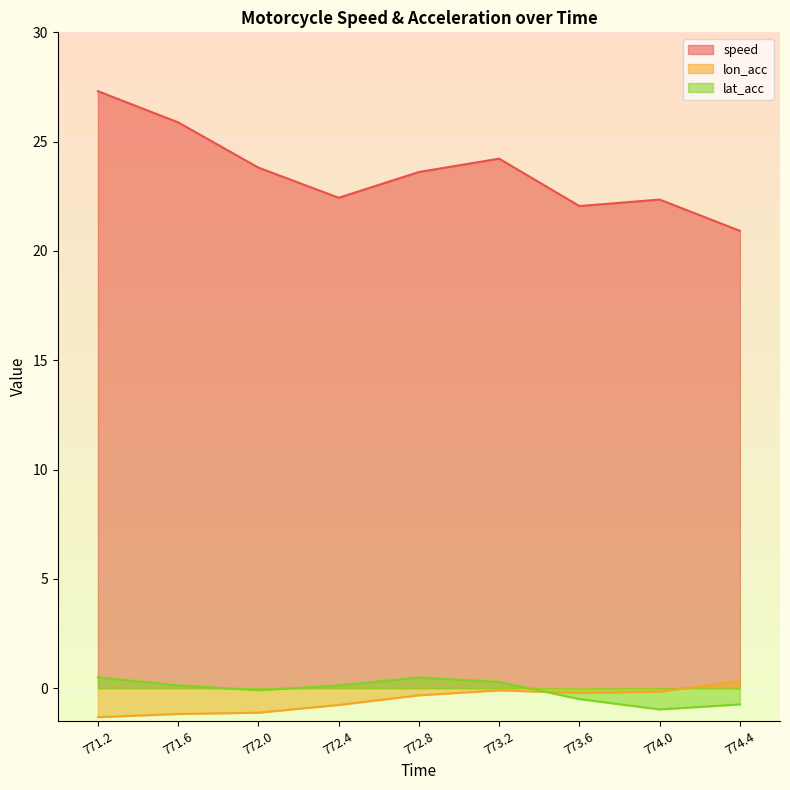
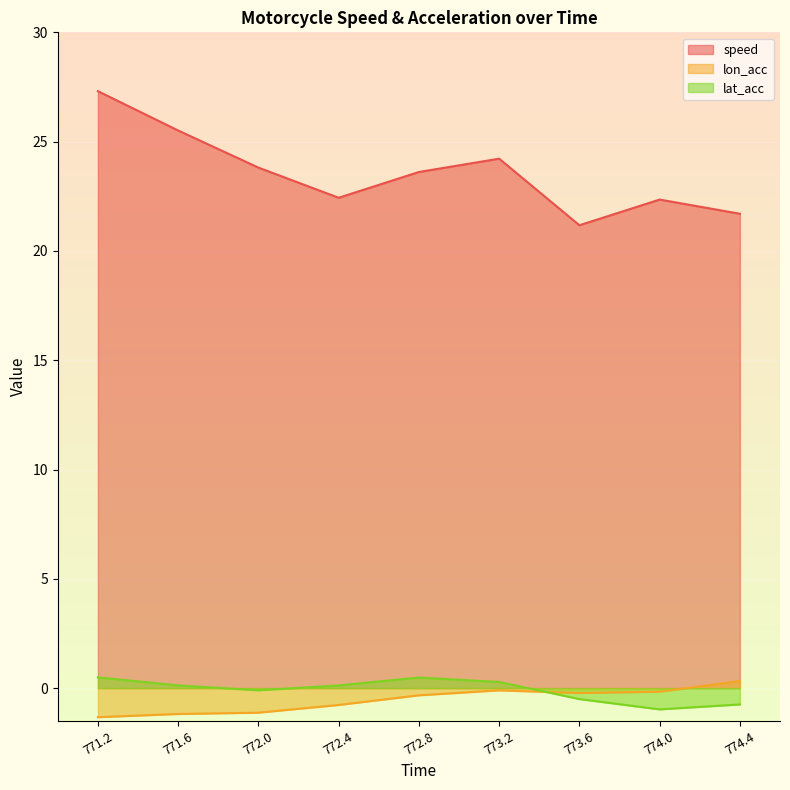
speed, 771.6: 25.9 -> 25.5
speed, 773.6: 22.1 -> 21.2
speed, 774.4: 20.9 -> 21.7
